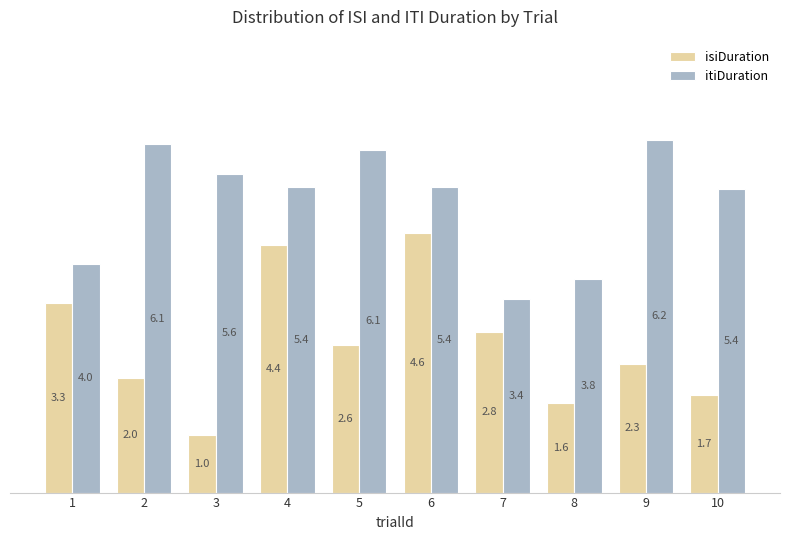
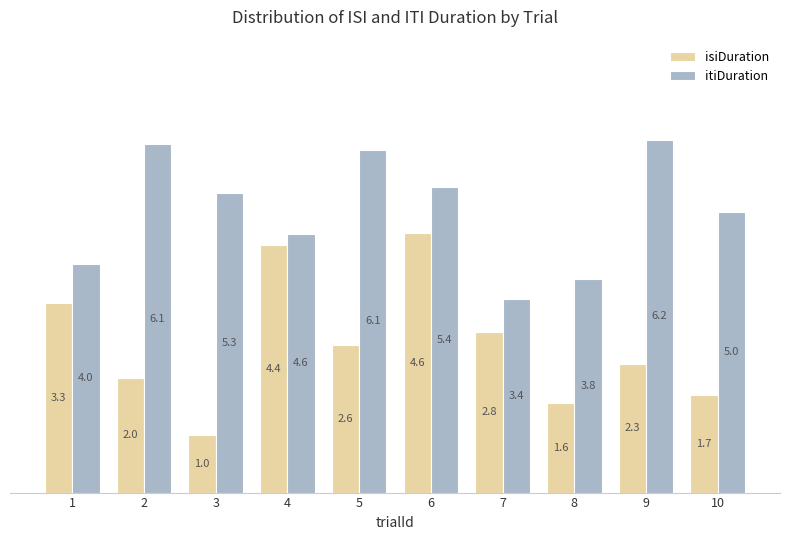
itiDuration, 3: 5.6 -> 5.3
itiDuration, 4: 5.4 -> 4.6
itiDuration, 10: 5.4 -> 5.0
